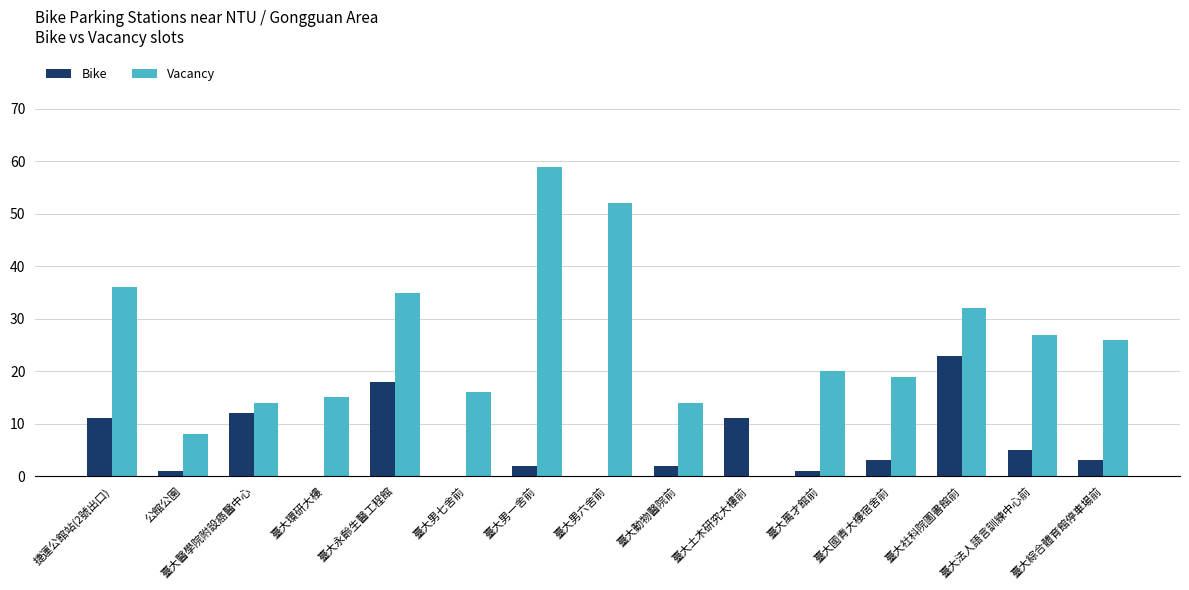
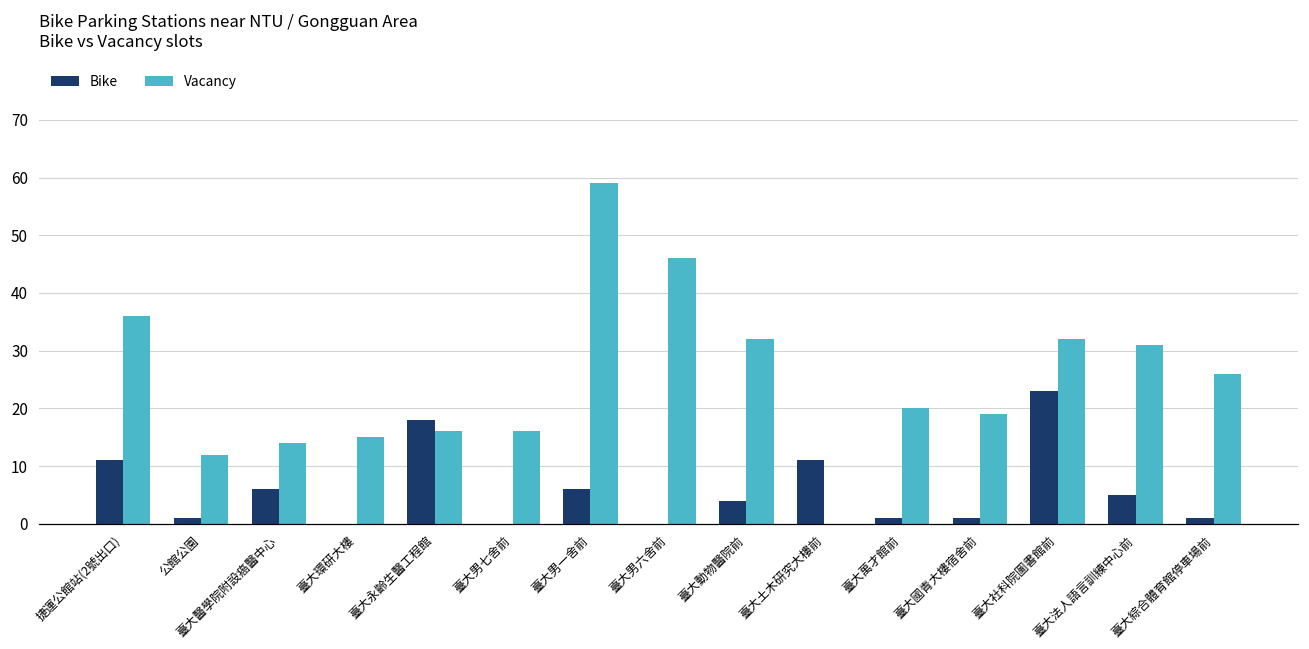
Vacancy, 公館公園: 8 -> 12
Bike, 臺大醫學院附設癌醫中心: 12 -> 6
Vacancy, 臺大永齡生醫工程館: 35 -> 16
Bike, 臺大男一舍前: 2 -> 6
Vacancy, 臺大男六舍前: 52 -> 46
Bike, 臺大動物醫院前: 2 -> 4
Vacancy, 臺大動物醫院前: 14 -> 32
Bike, 臺大國青大樓宿舍前: 3 -> 1
Vacancy, 臺大法人語言訓練中心前: 27 -> 31
Bike, 臺大綜合體育館停車場前: 3 -> 1
